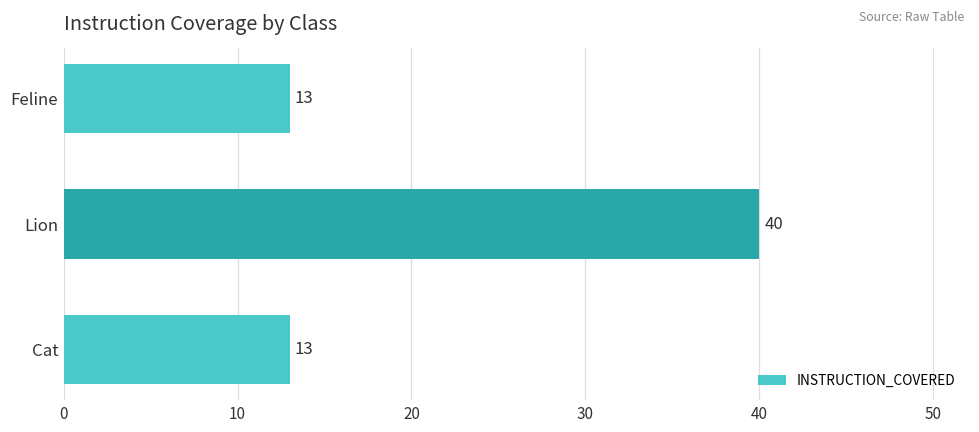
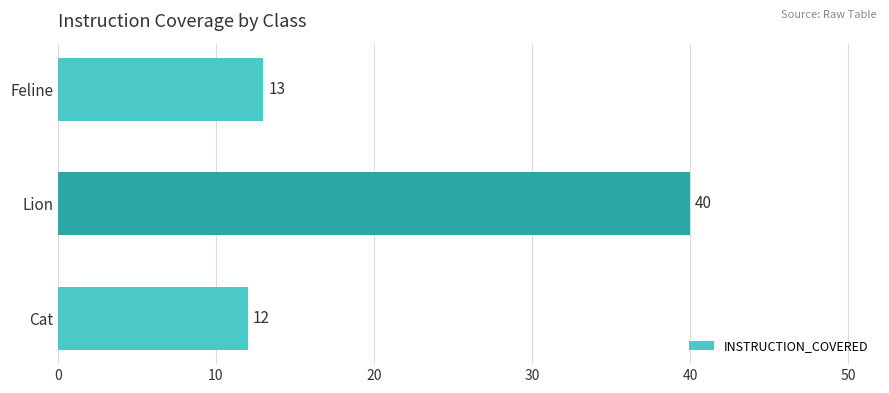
Cat: 13 -> 12
